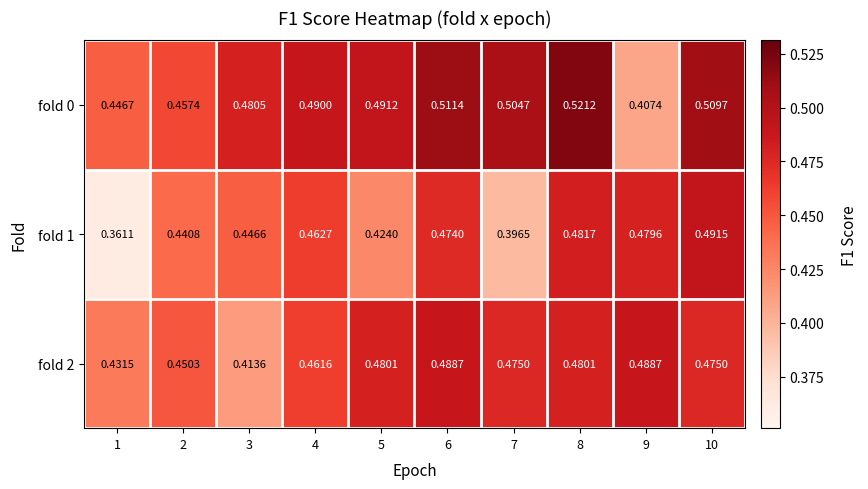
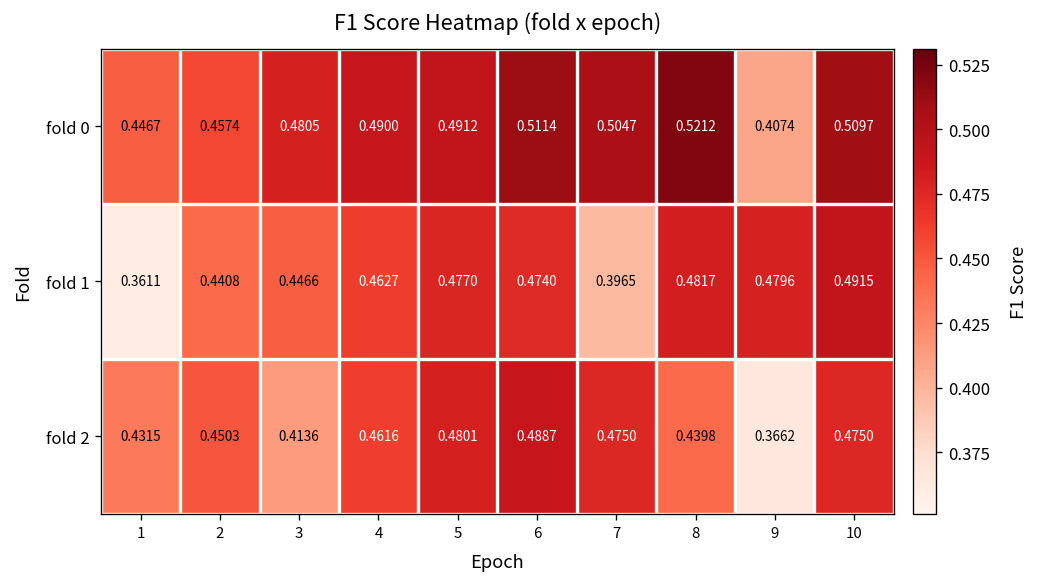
fold 1, 5: 0.4240 -> 0.4770
fold 2, 8: 0.4801 -> 0.4398
fold 2, 9: 0.4887 -> 0.3662
